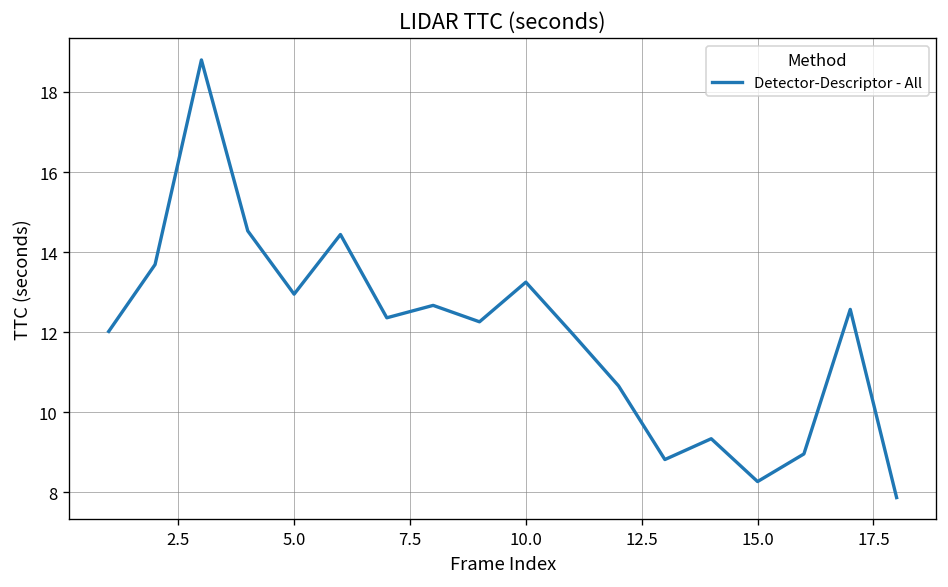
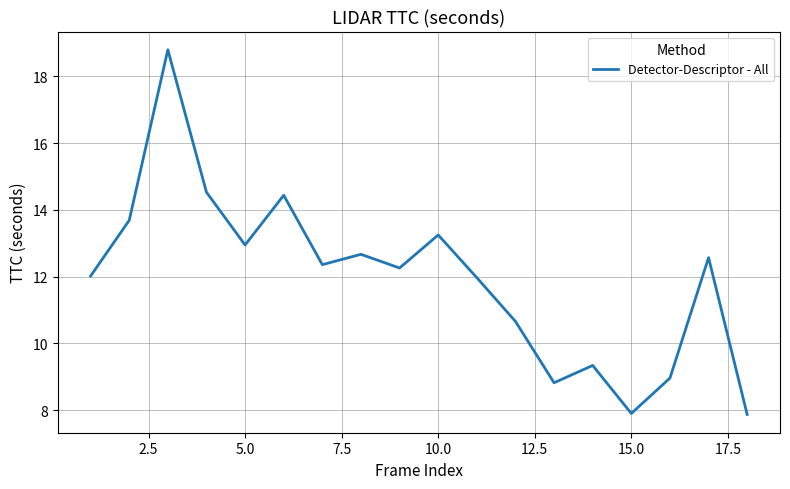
15.0: 8.3 -> 7.9
